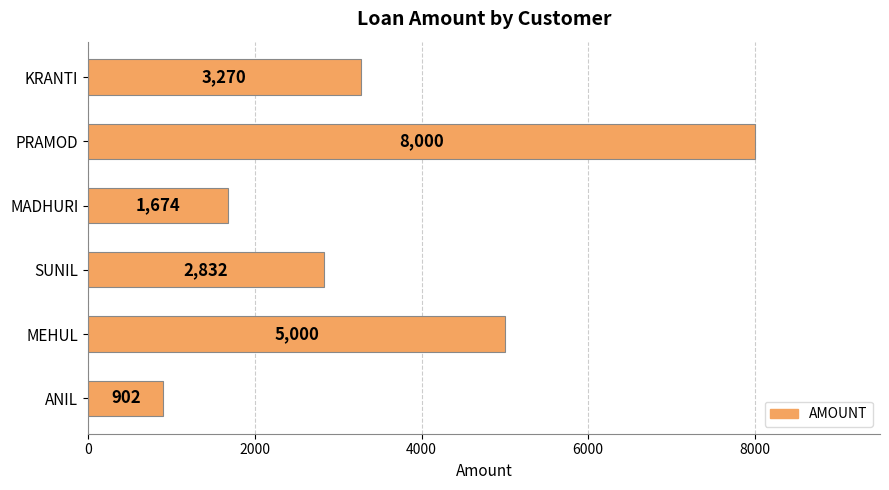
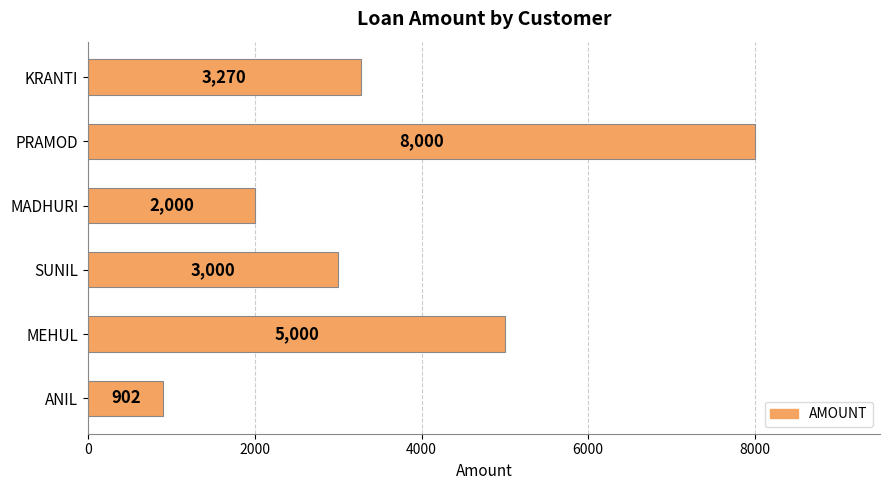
MADHURI: 1,674 -> 2,000
SUNIL: 2,832 -> 3,000
